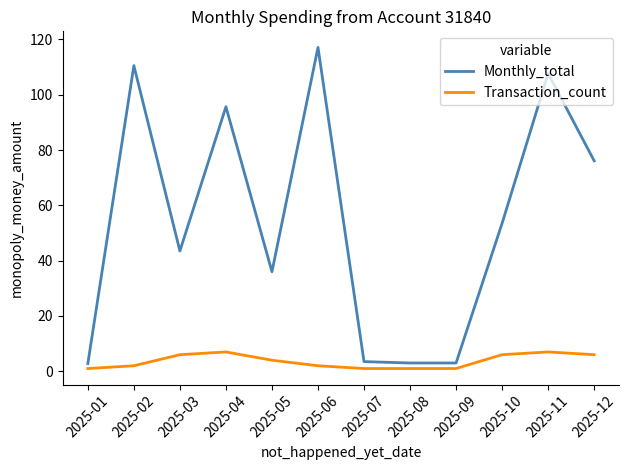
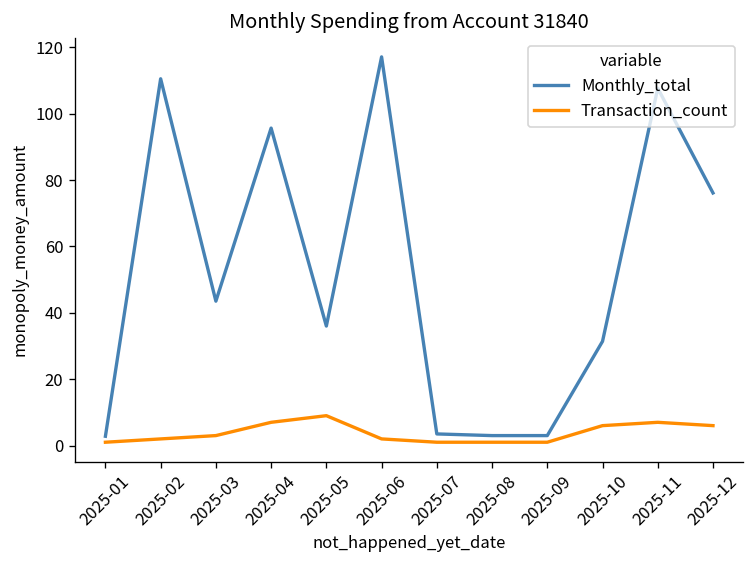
Transaction_count, 2025-03: 6 -> 3
Transaction_count, 2025-05: 4 -> 9
Monthly_total, 2025-10: 54 -> 31
